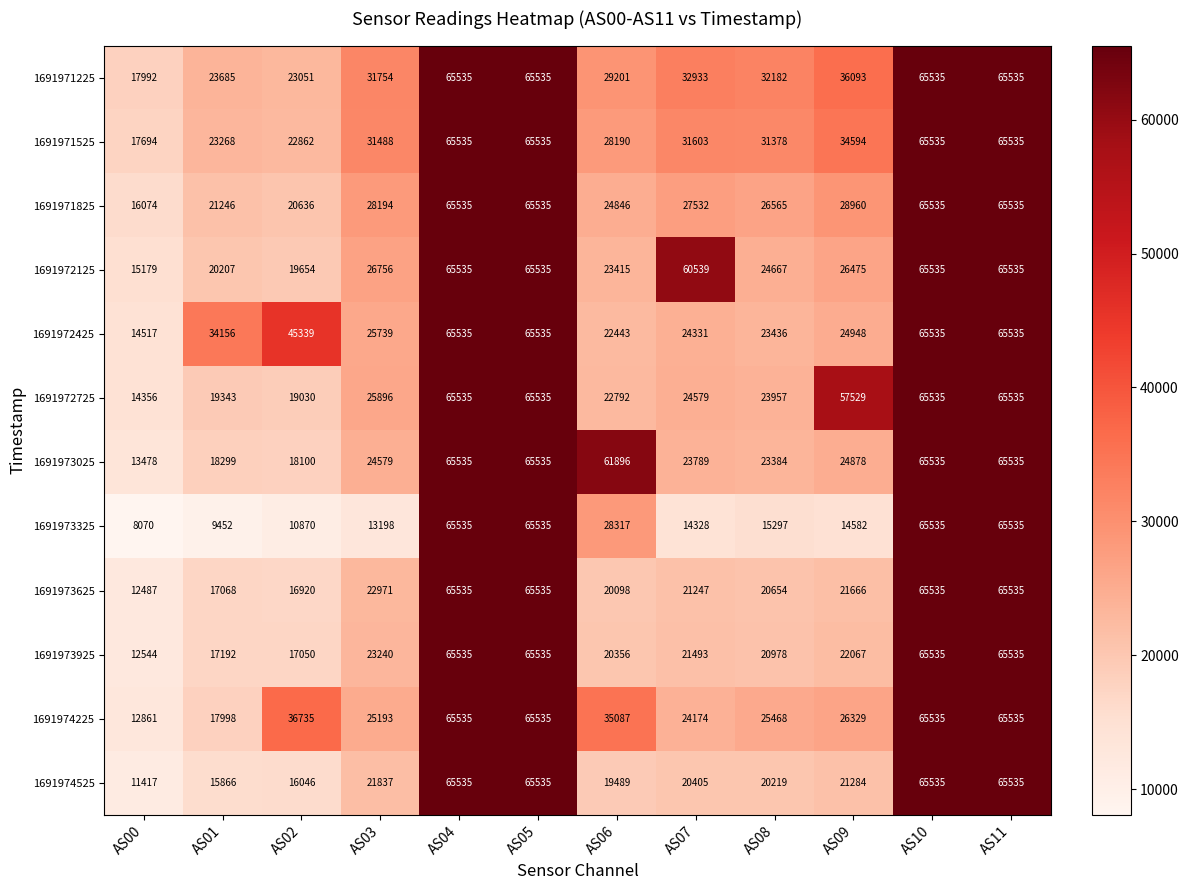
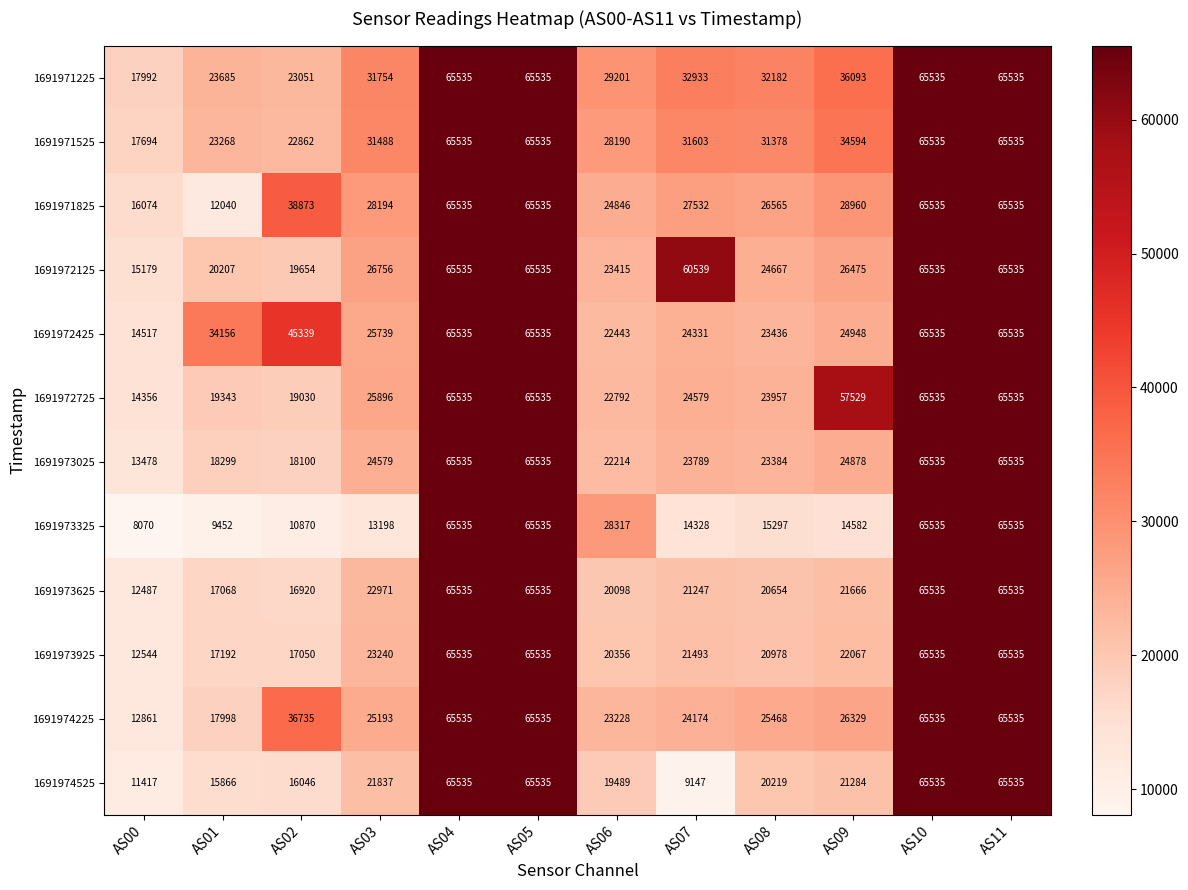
1691971825, AS01: 21246 -> 12040
1691971825, AS02: 20636 -> 38873
1691973025, AS06: 61896 -> 22214
1691974225, AS06: 35087 -> 23228
1691974525, AS07: 20405 -> 9147
